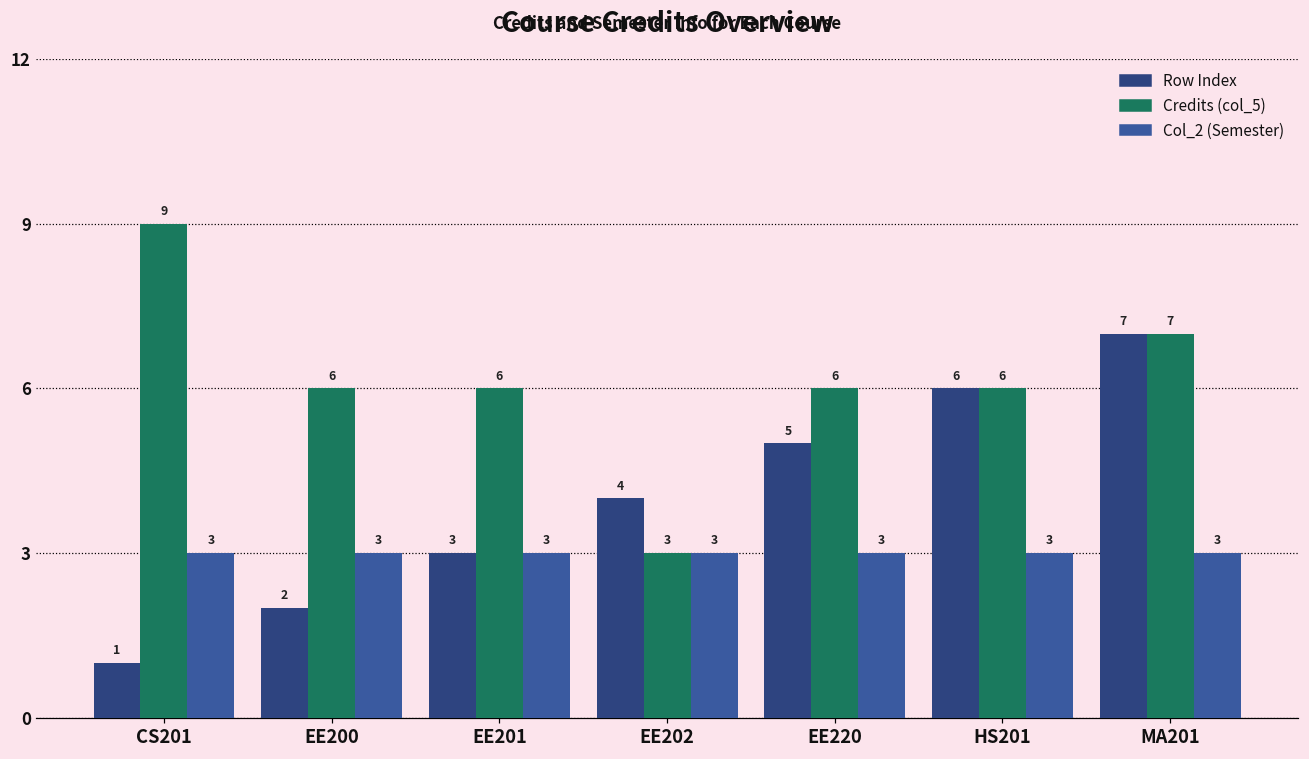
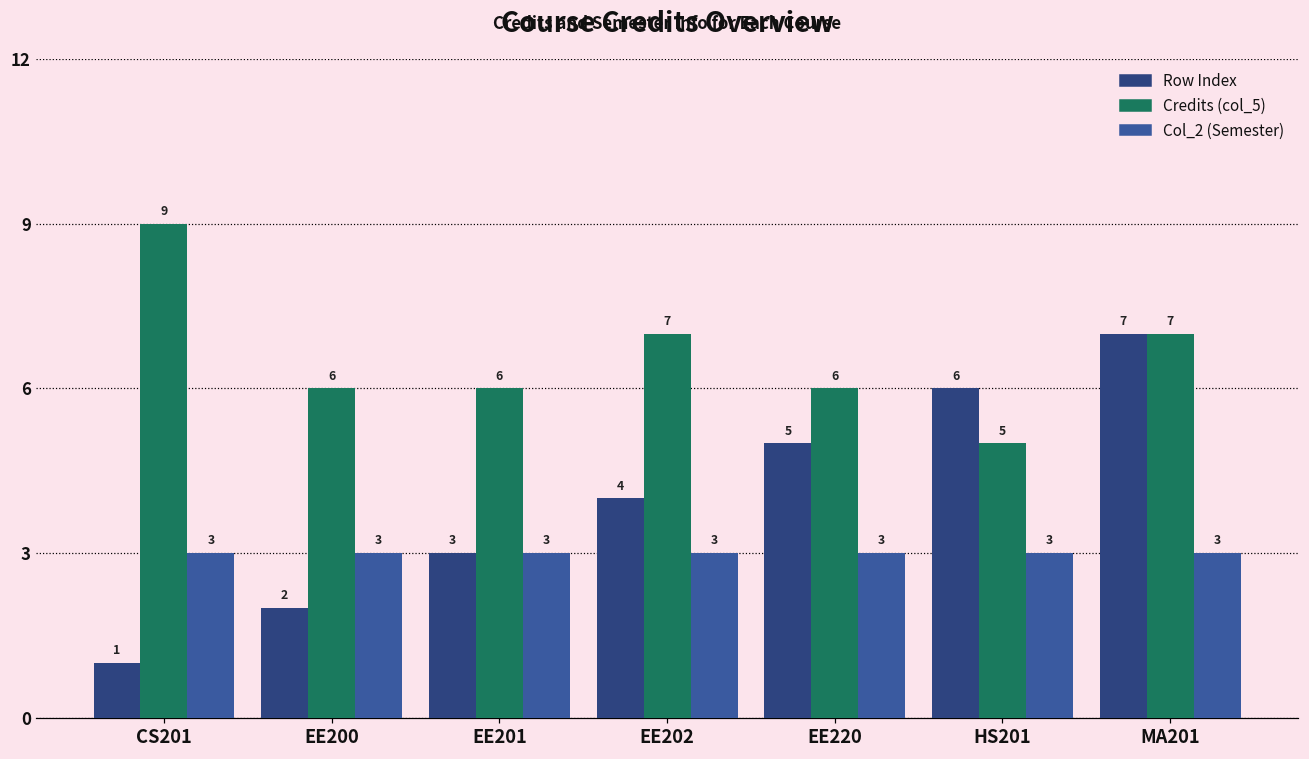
Credits (col_5), EE202: 3 -> 7
Credits (col_5), HS201: 6 -> 5
